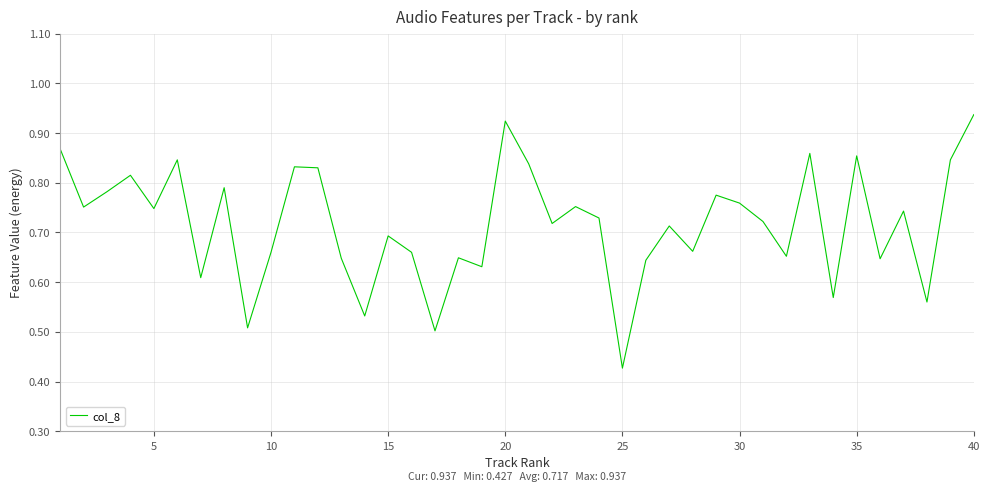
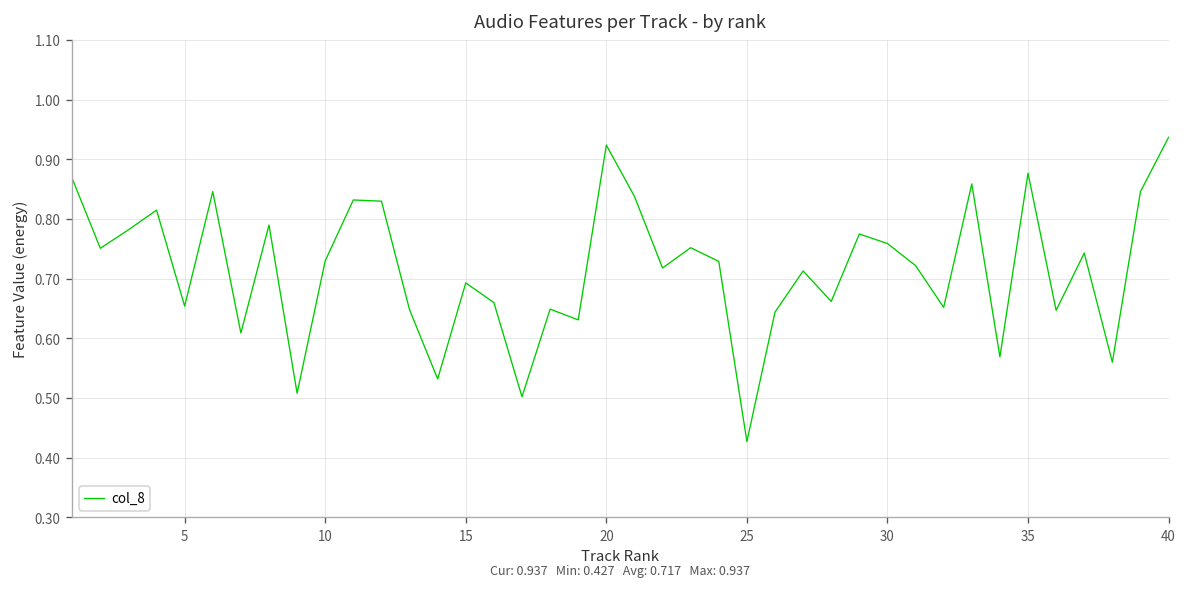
5: 0.75 -> 0.65
10: 0.66 -> 0.73
35: 0.85 -> 0.88
